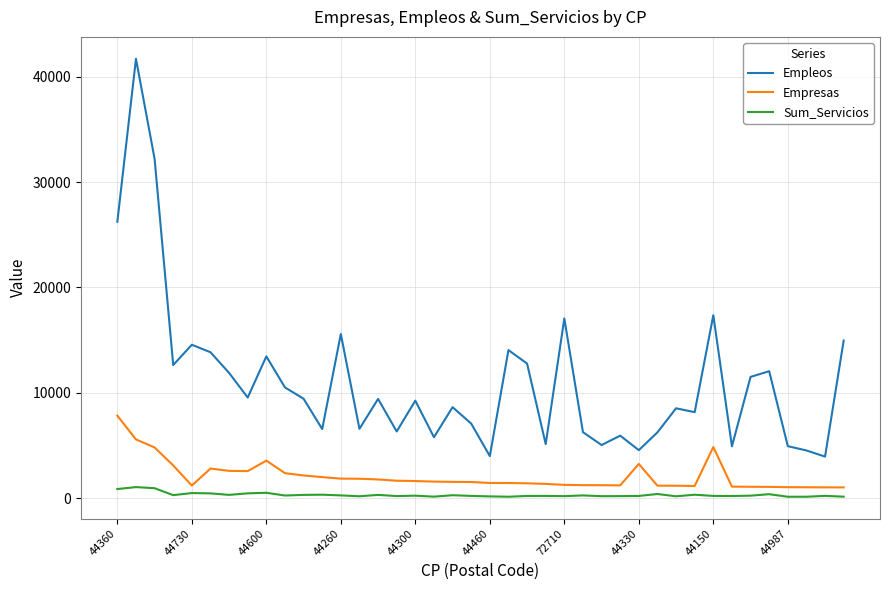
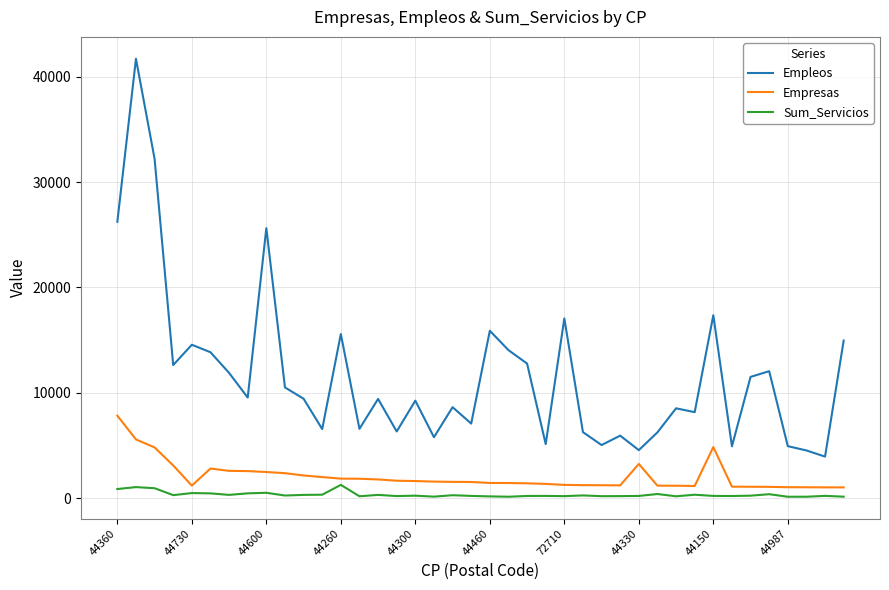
Empleos, 44600: 13400 -> 25600
Empresas, 44600: 3600 -> 2500
Sum_Servicios, 44260: 300 -> 1200
Empleos, 44460: 4000 -> 15900
